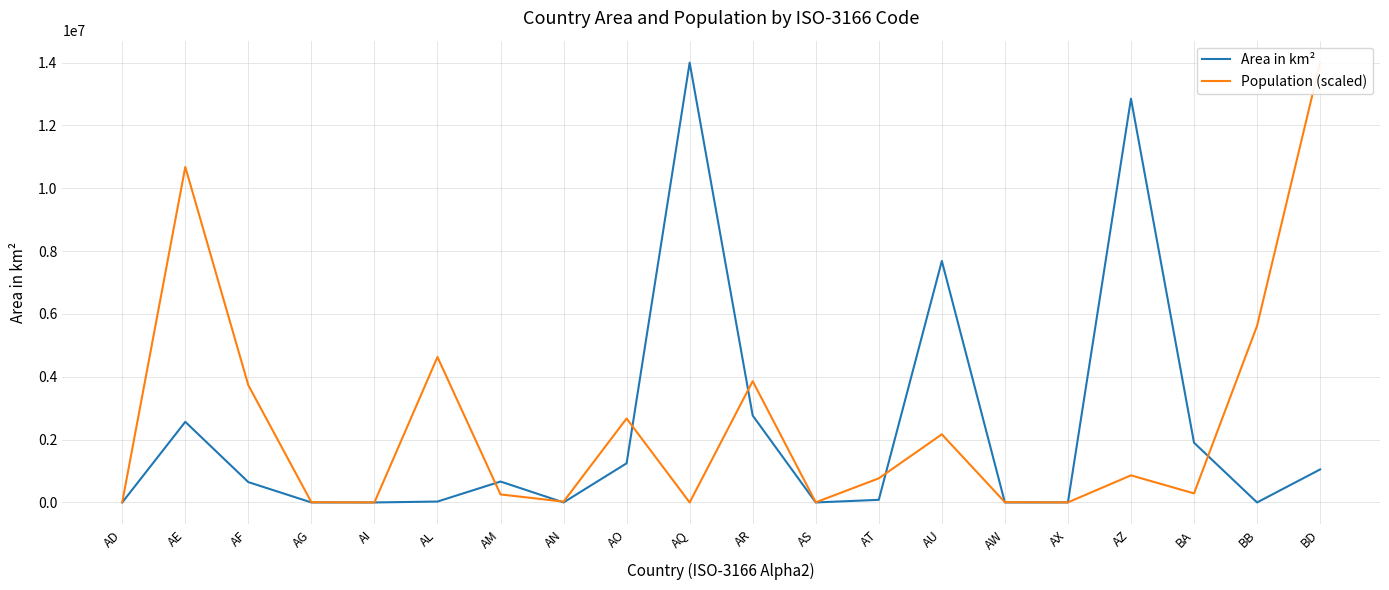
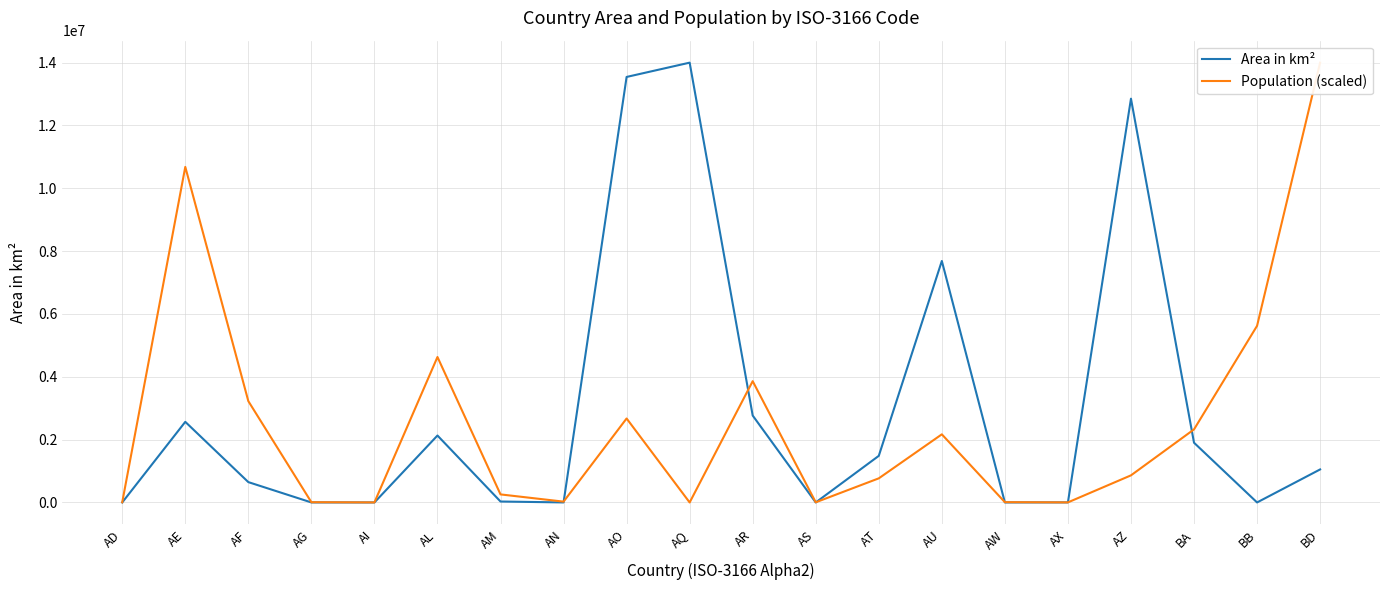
Population (scaled), AF: 3700000 -> 3200000
Area in km², AL: 0 -> 2100000
Area in km², AM: 700000 -> 0
Area in km², AO: 1200000 -> 13500000
Area in km², AT: 100000 -> 1500000
Population (scaled), BA: 300000 -> 2300000
